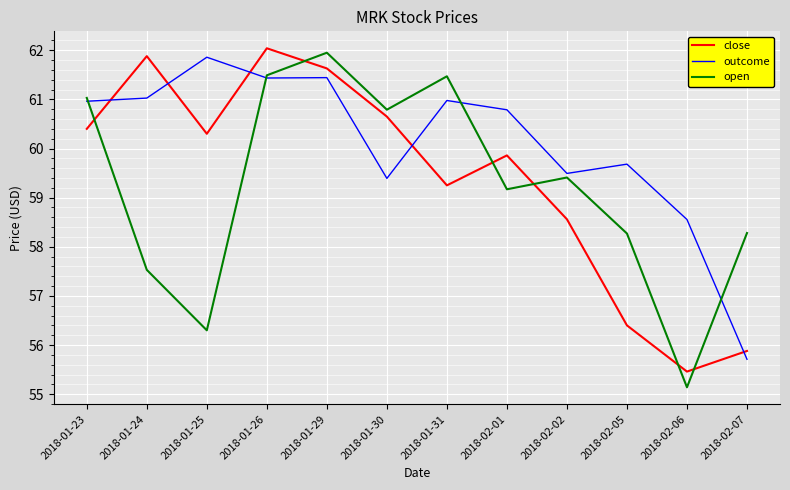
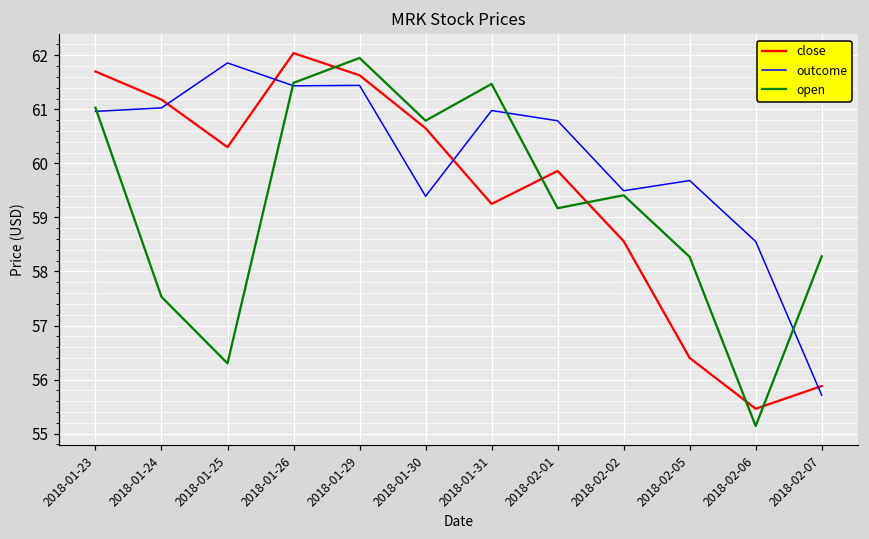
close, 2018-01-23: 60.4 -> 61.7
close, 2018-01-24: 61.9 -> 61.2
